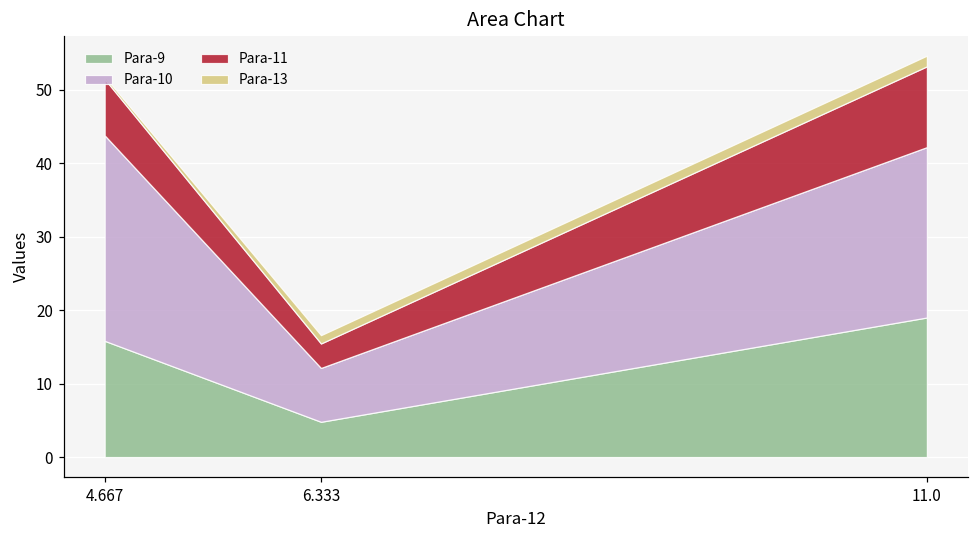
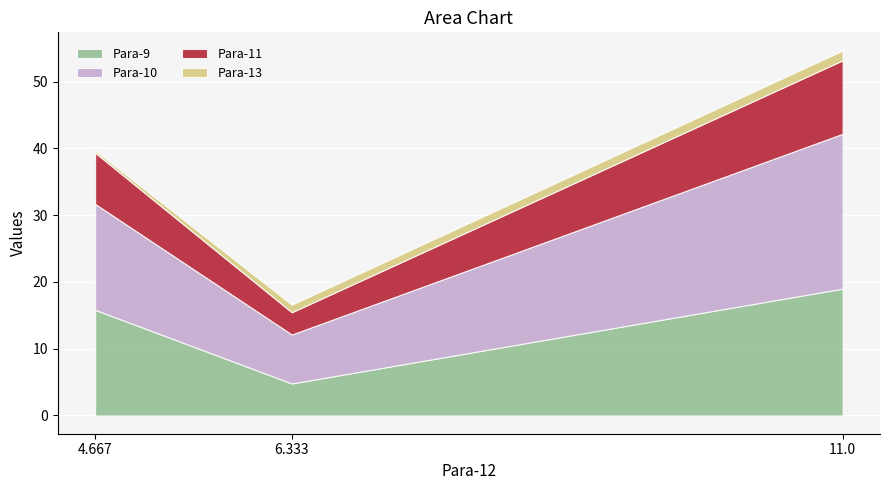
Para-10, 4.667: 28 -> 16
